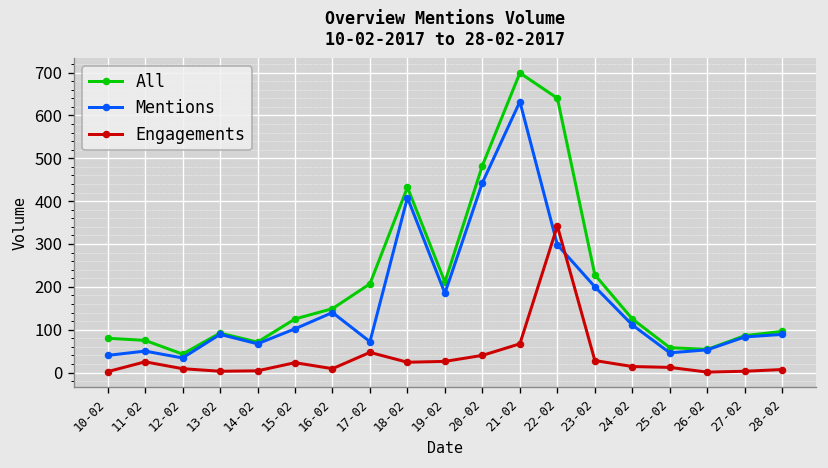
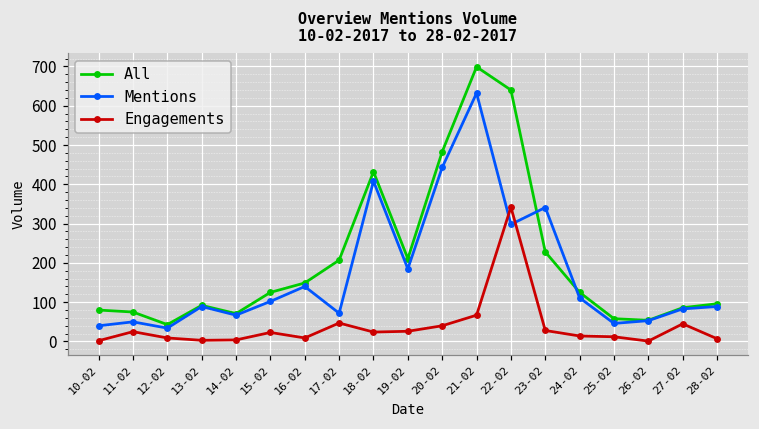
Mentions, 23-02: 200 -> 340
Engagements, 27-02: 0 -> 50
